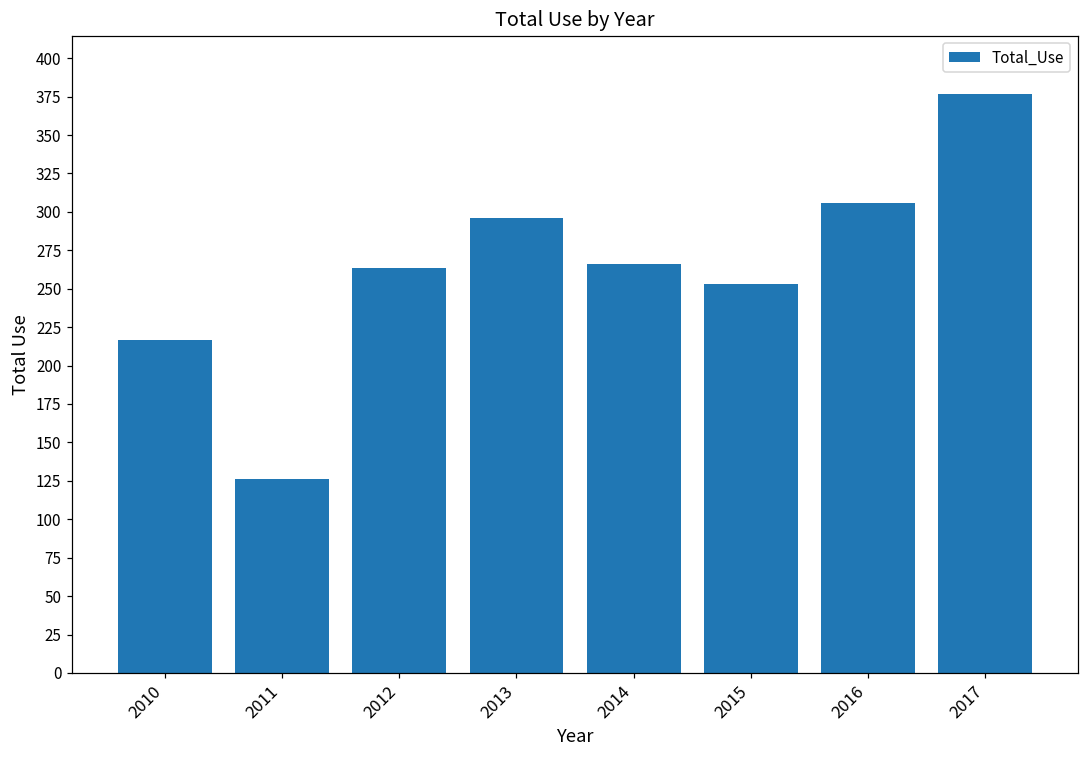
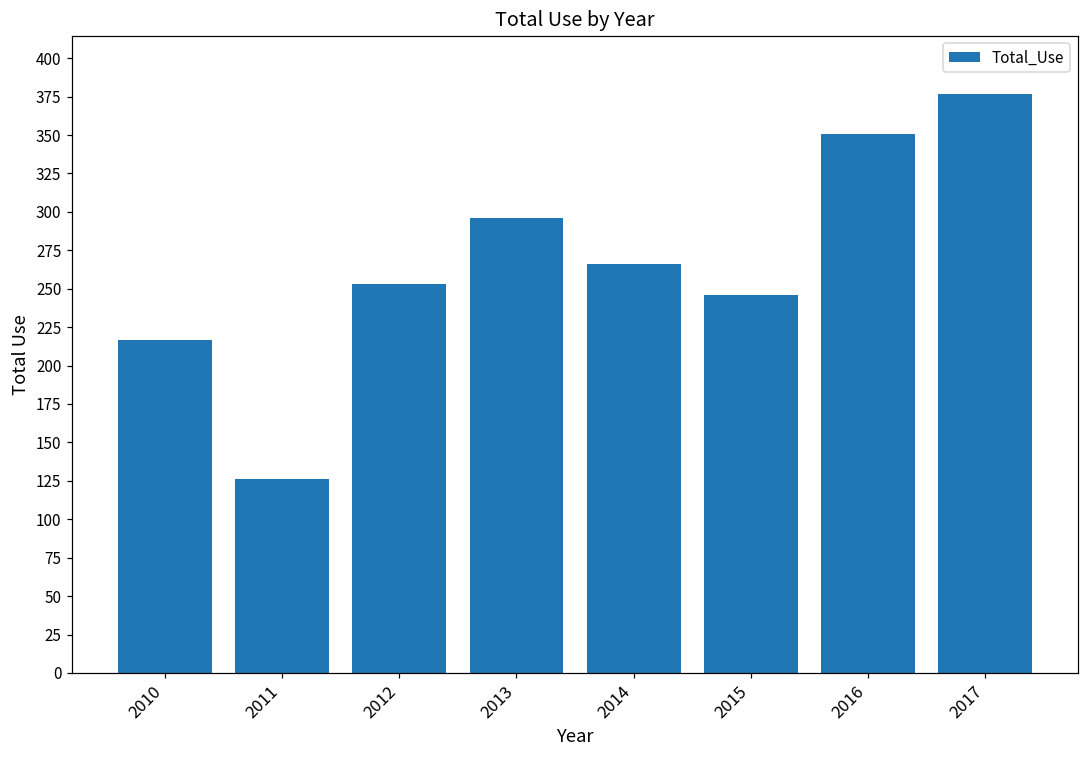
2012: 263 -> 253
2015: 253 -> 246
2016: 306 -> 351
